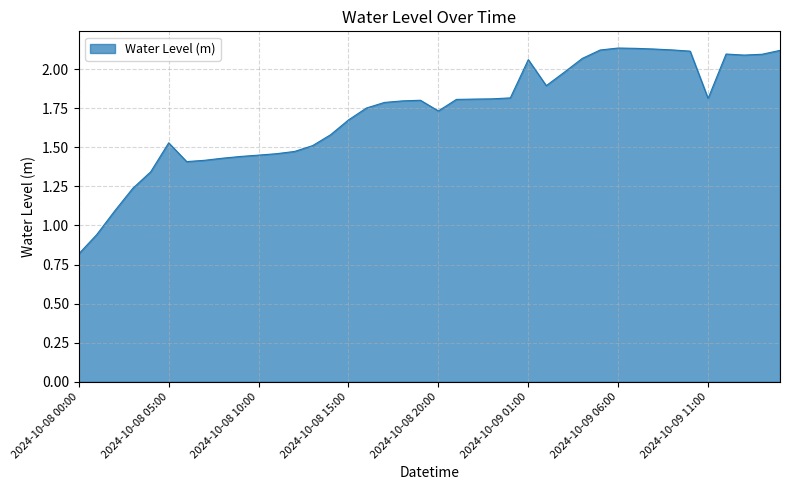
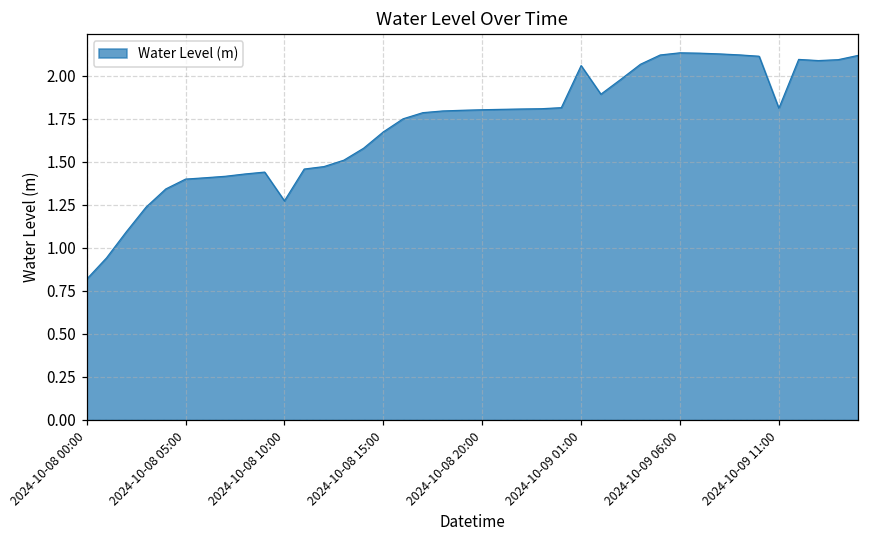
2024-10-08 05:00: 1.53 -> 1.40
2024-10-08 10:00: 1.45 -> 1.27
2024-10-08 20:00: 1.73 -> 1.80
